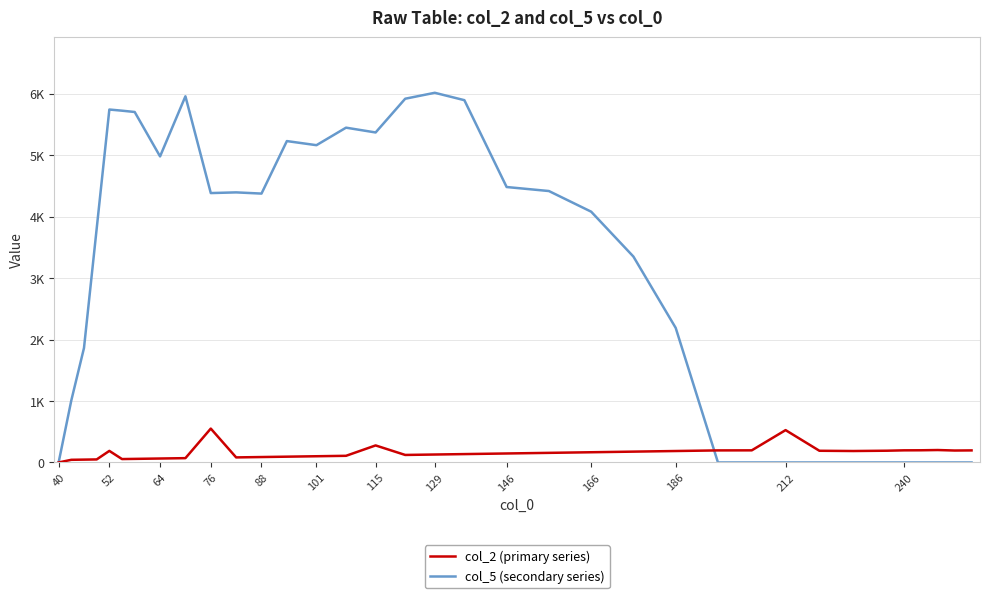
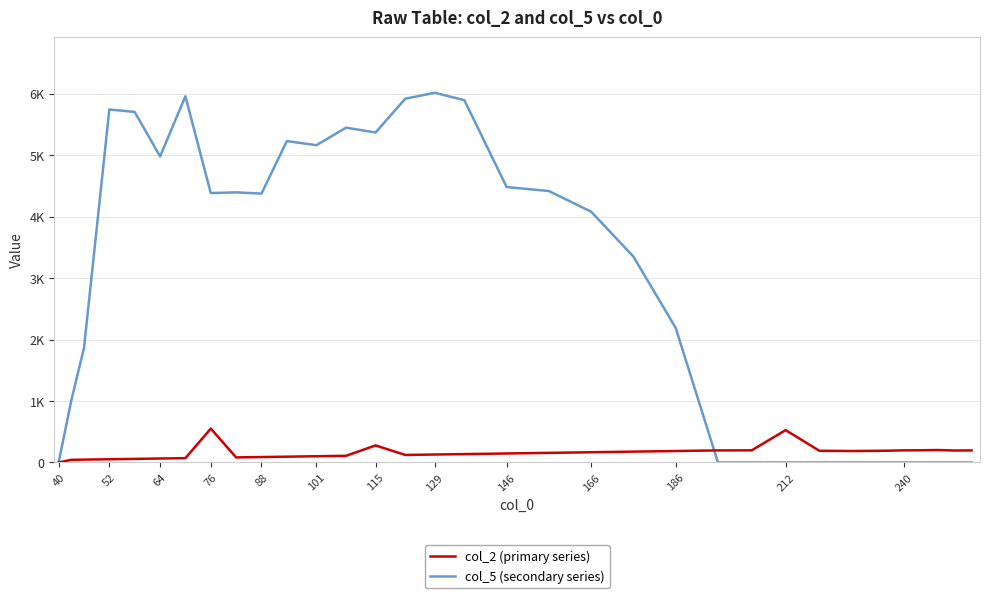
col_2 (primary series), 52: 200 -> 100
